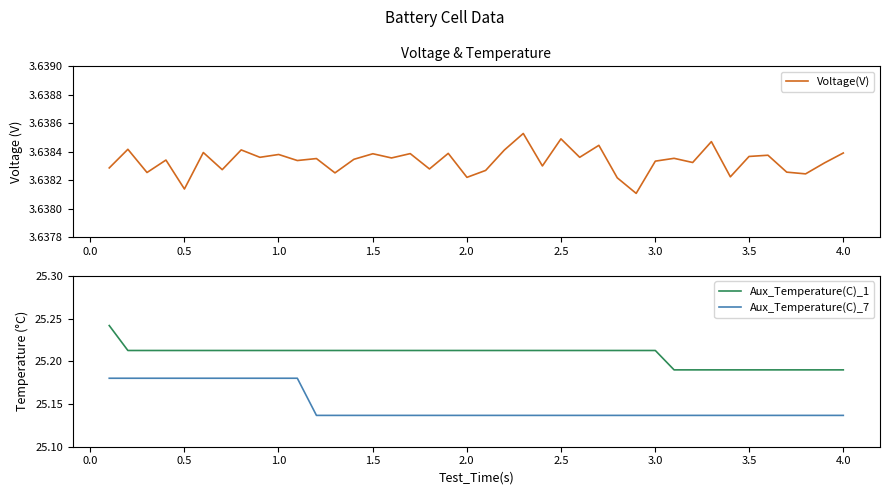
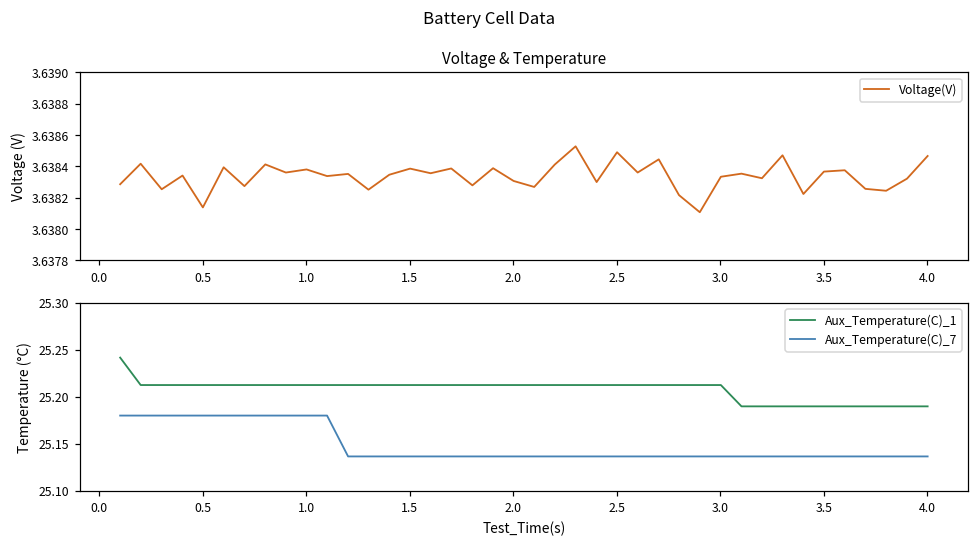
Voltage & Temperature, 2.0: 3.63822 -> 3.63831
Voltage & Temperature, 4.0: 3.63839 -> 3.63847
